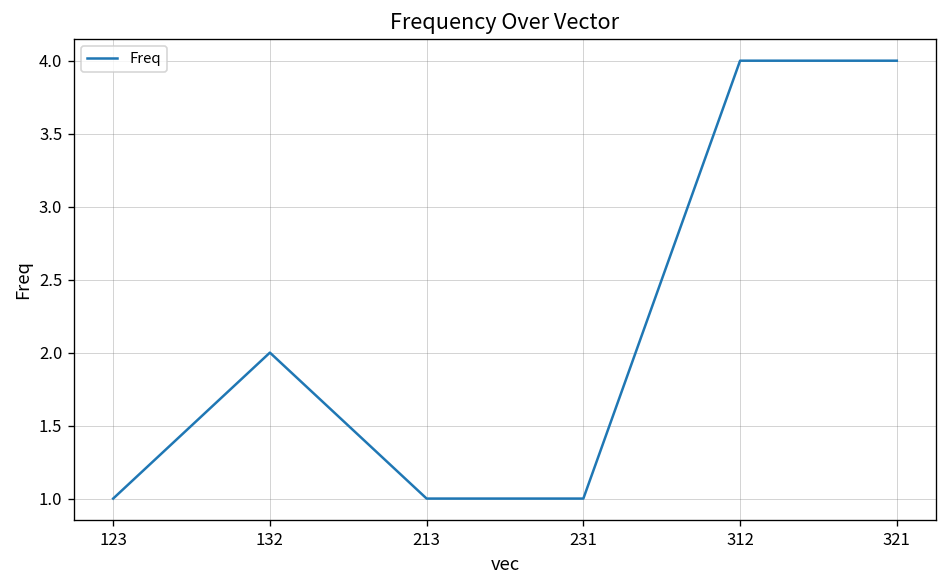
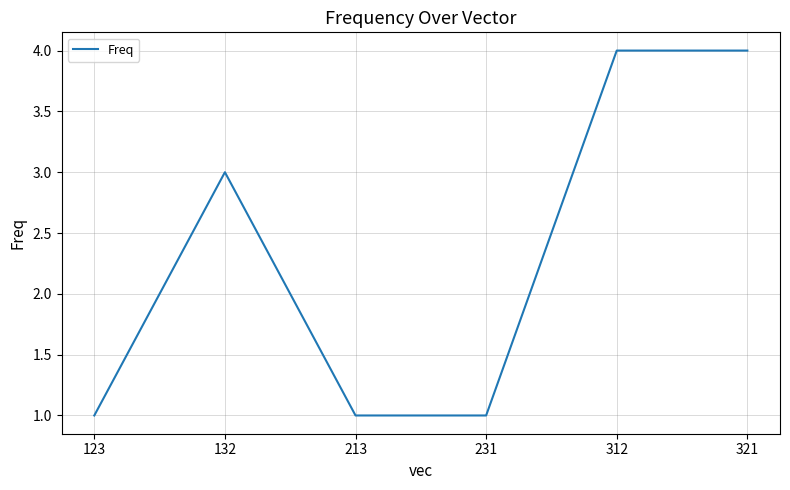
132: 2 -> 3
